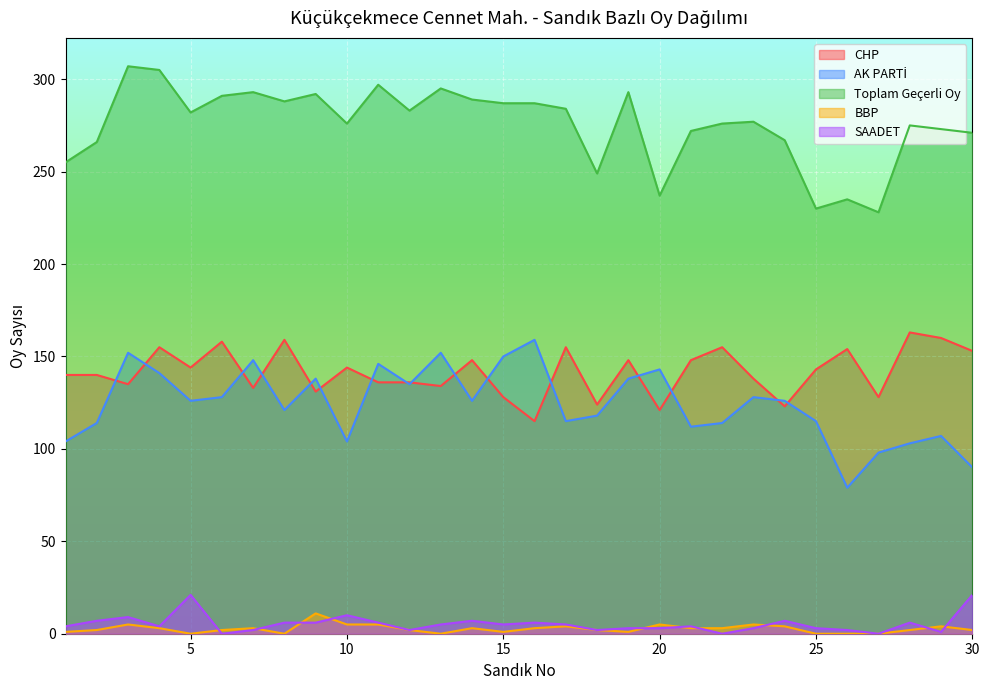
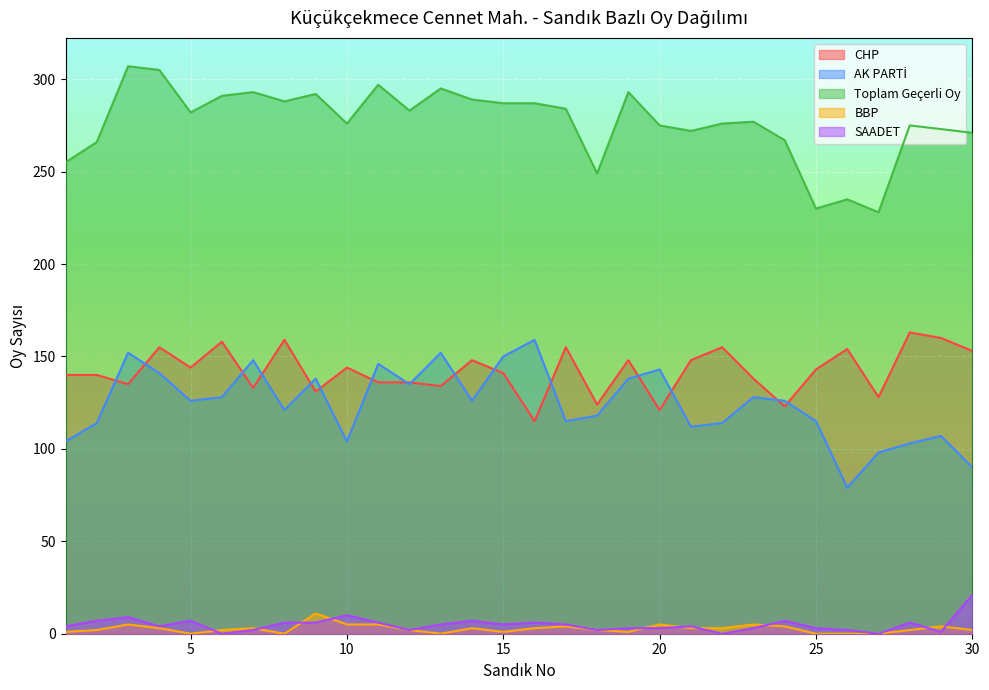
SAADET, 5: 21 -> 7
CHP, 15: 128 -> 141
Toplam Geçerli Oy, 20: 237 -> 275
